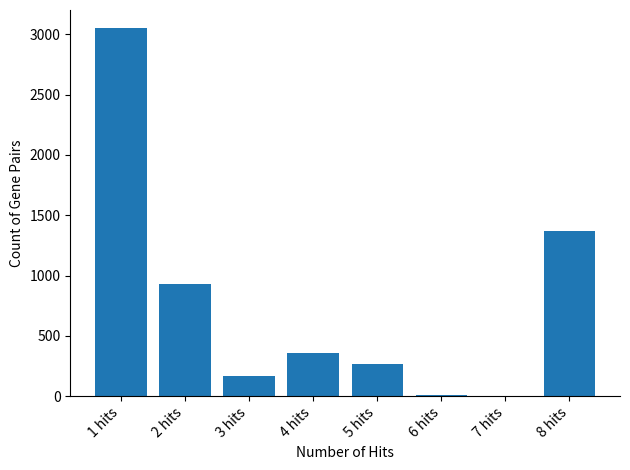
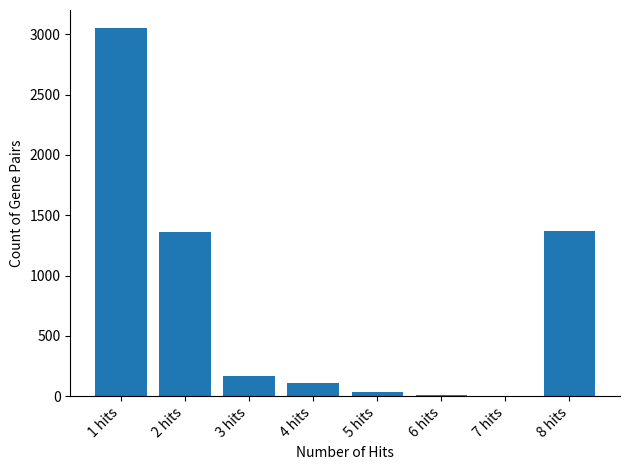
2 hits: 930 -> 1360
4 hits: 360 -> 110
5 hits: 260 -> 40
